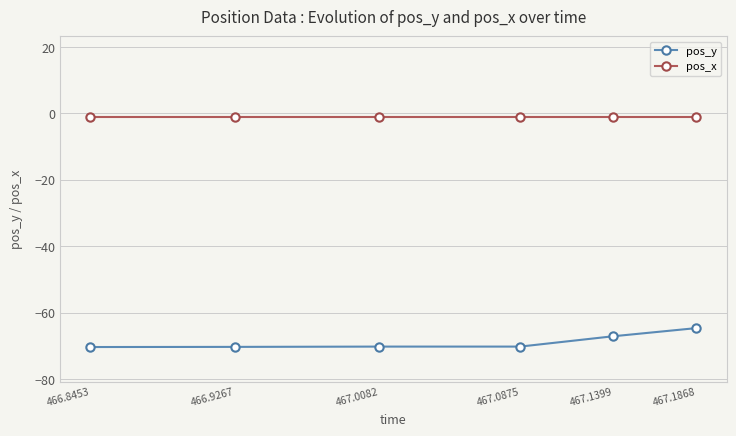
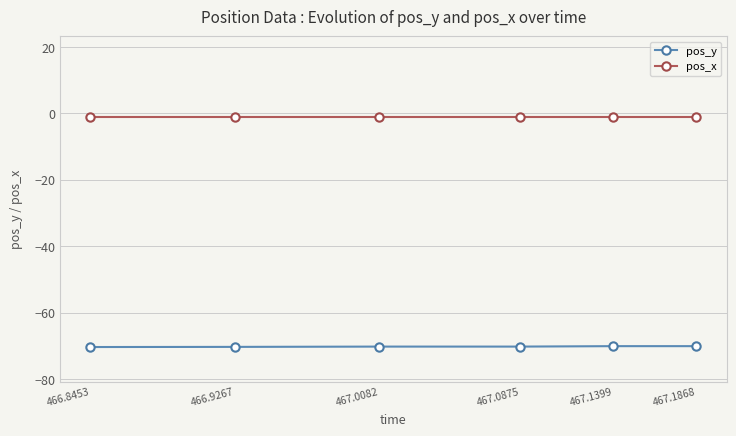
pos_y, 467.1399: -67 -> -70
pos_y, 467.1868: -65 -> -70
